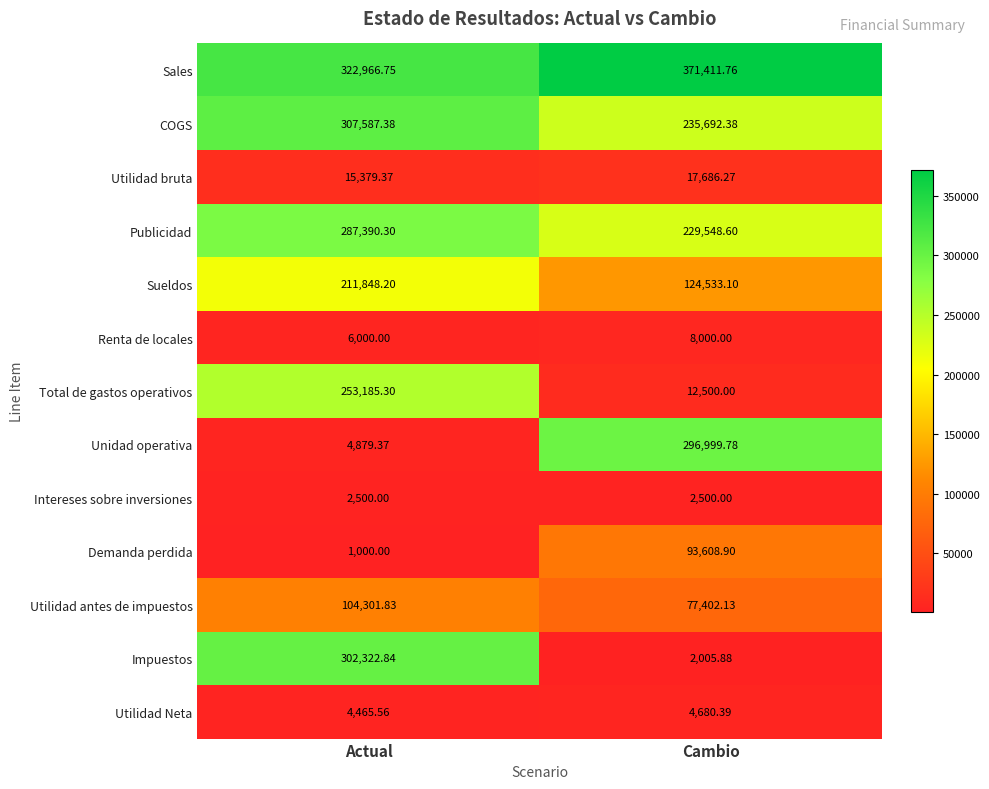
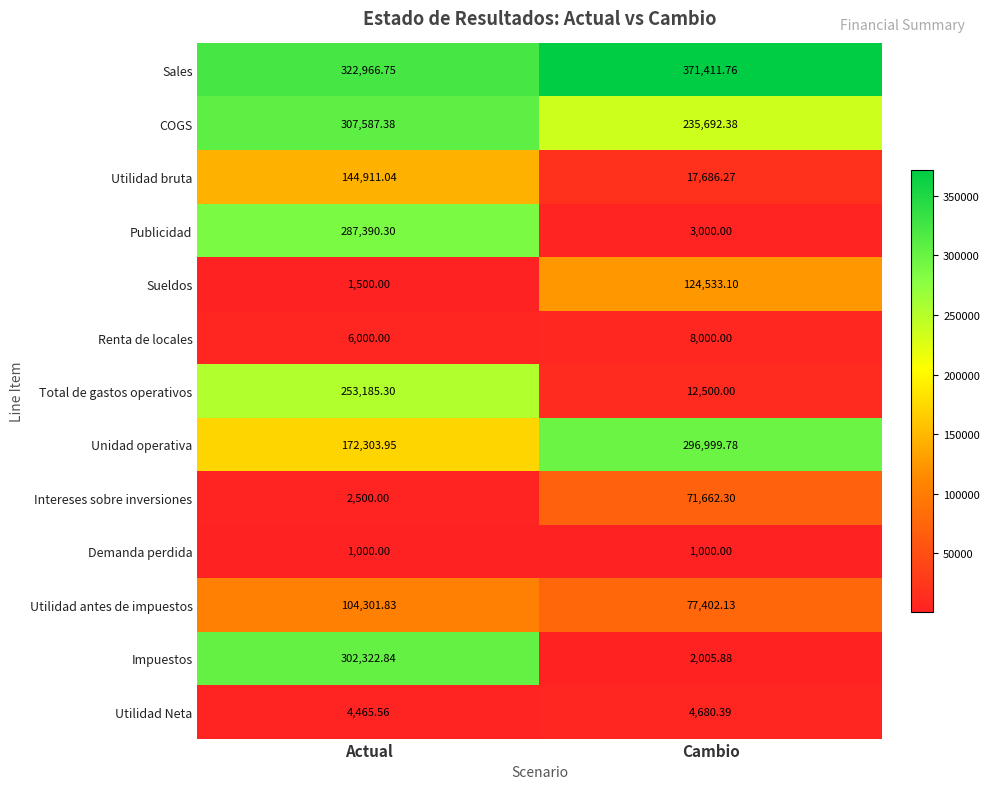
Utilidad bruta, Actual: 15,379.37 -> 144,911.04
Publicidad, Cambio: 229,548.60 -> 3,000.00
Sueldos, Actual: 211,848.20 -> 1,500.00
Unidad operativa, Actual: 4,879.37 -> 172,303.95
Intereses sobre inversiones, Cambio: 2,500.00 -> 71,662.30
Demanda perdida, Cambio: 93,608.90 -> 1,000.00
